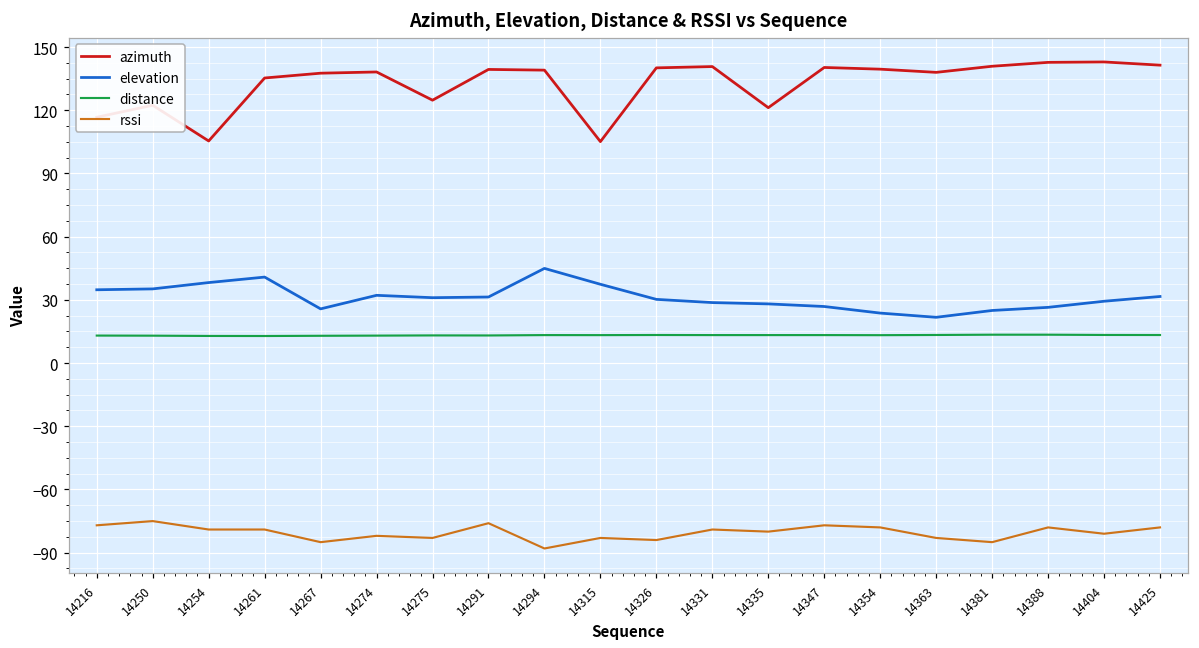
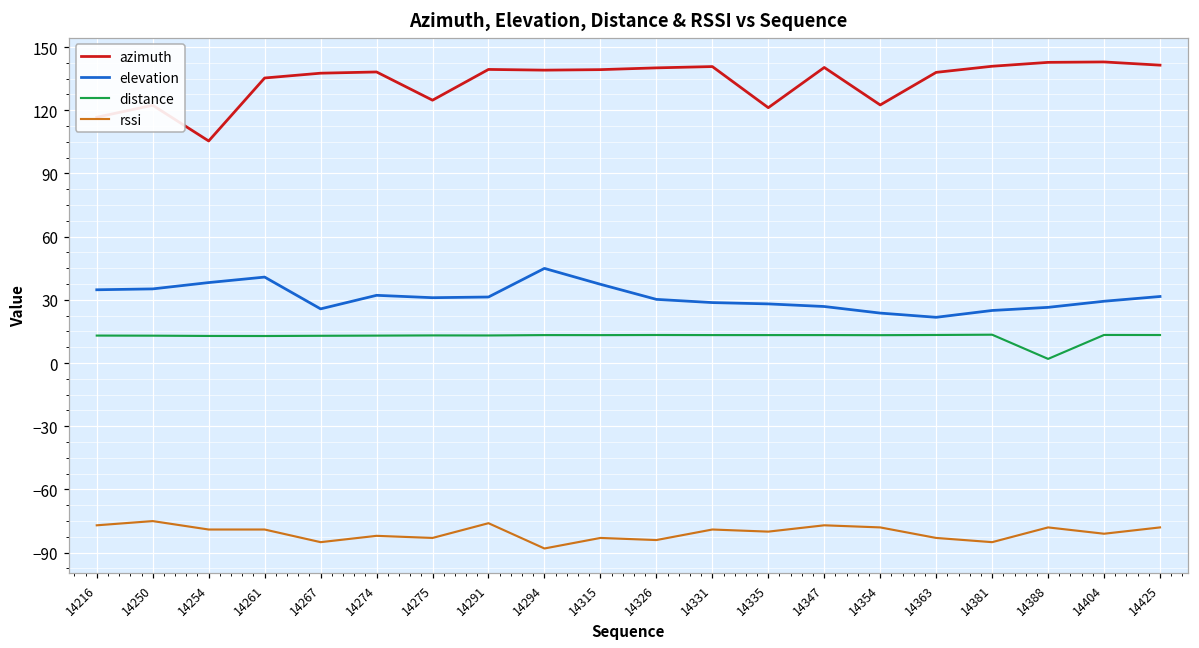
azimuth, 14315: 105 -> 139
azimuth, 14354: 140 -> 123
distance, 14388: 13 -> 2
